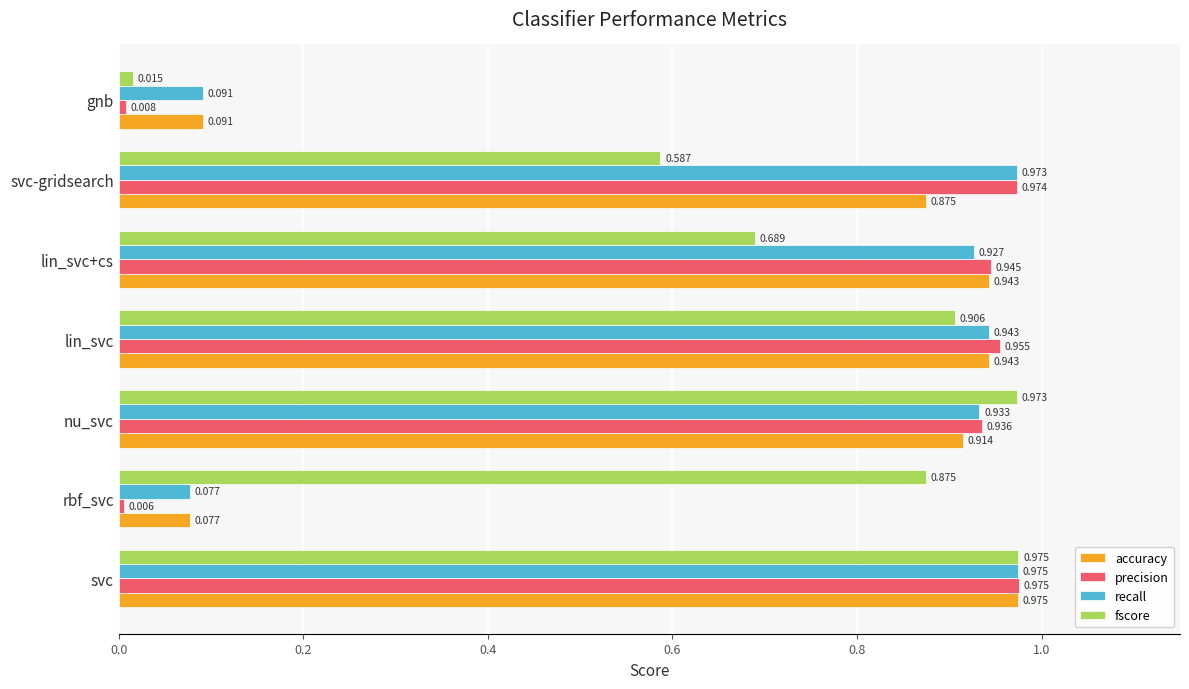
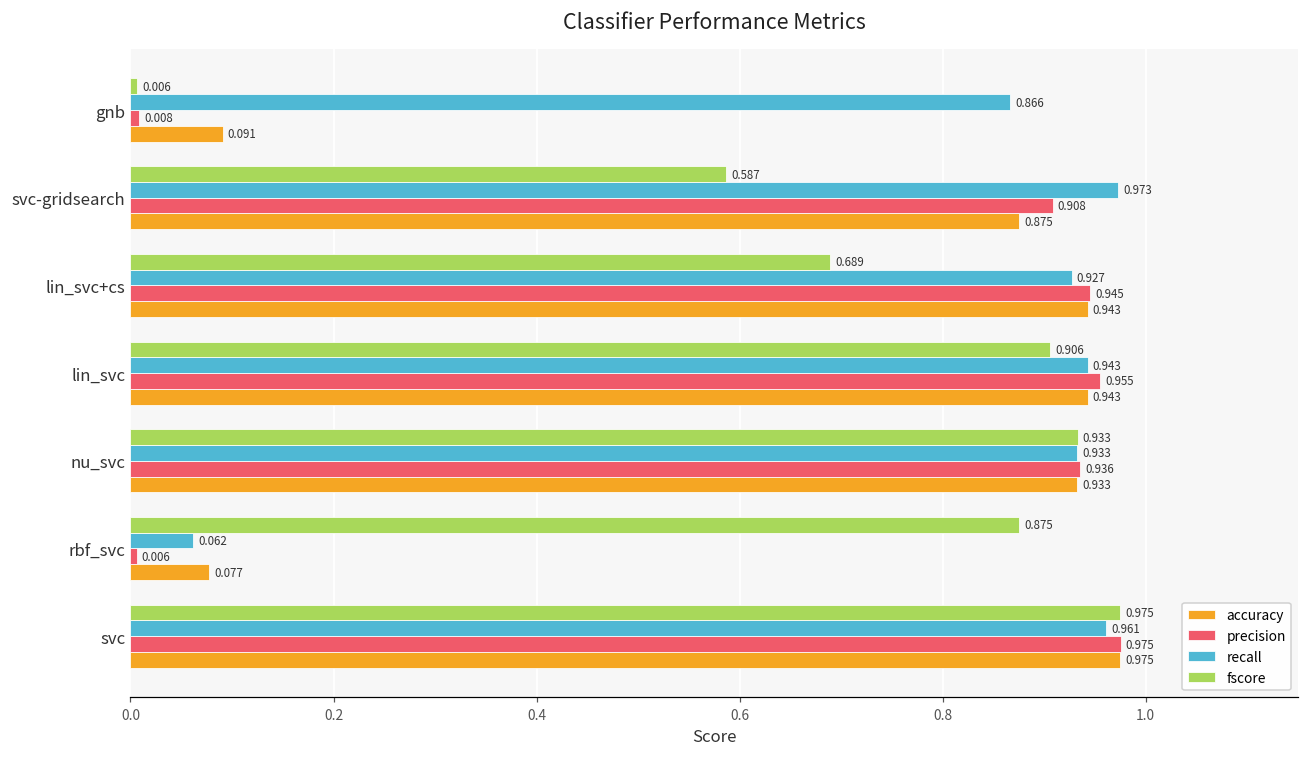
fscore, gnb: 0.015 -> 0.006
recall, gnb: 0.091 -> 0.866
precision, svc-gridsearch: 0.974 -> 0.908
fscore, nu_svc: 0.973 -> 0.933
accuracy, nu_svc: 0.914 -> 0.933
recall, rbf_svc: 0.077 -> 0.062
recall, svc: 0.975 -> 0.961
